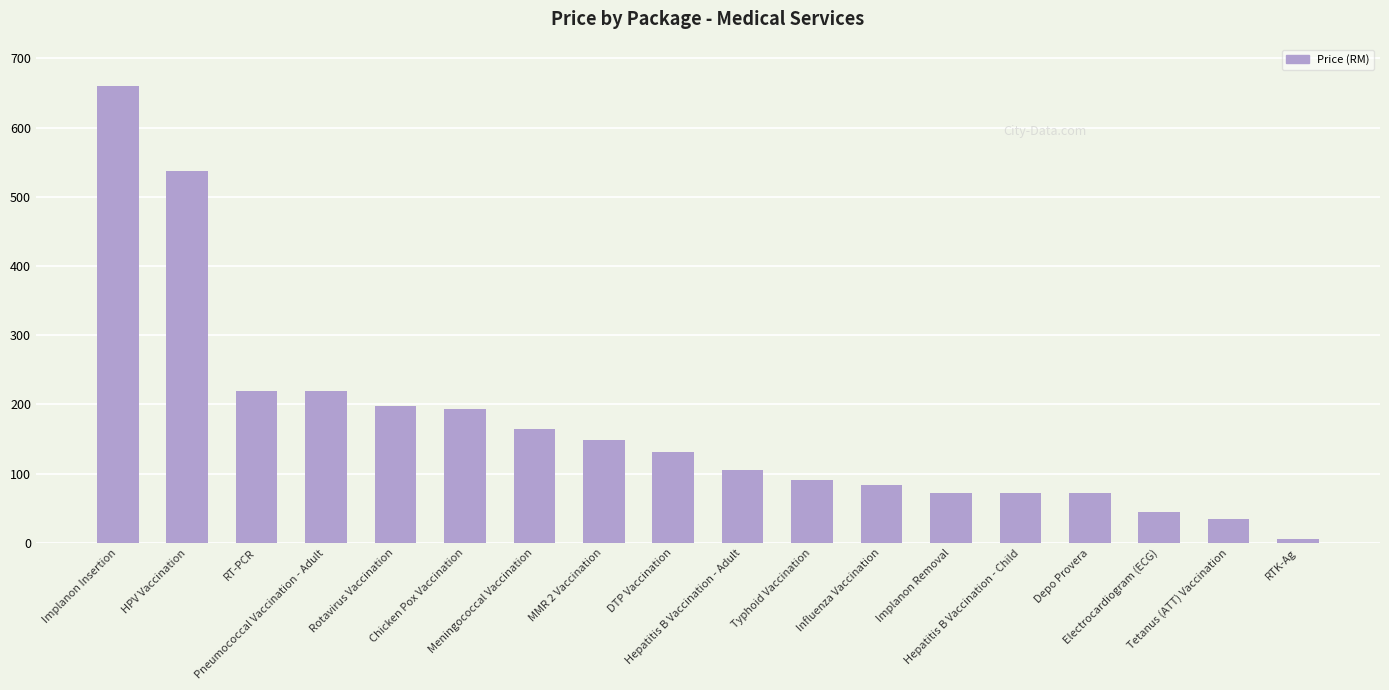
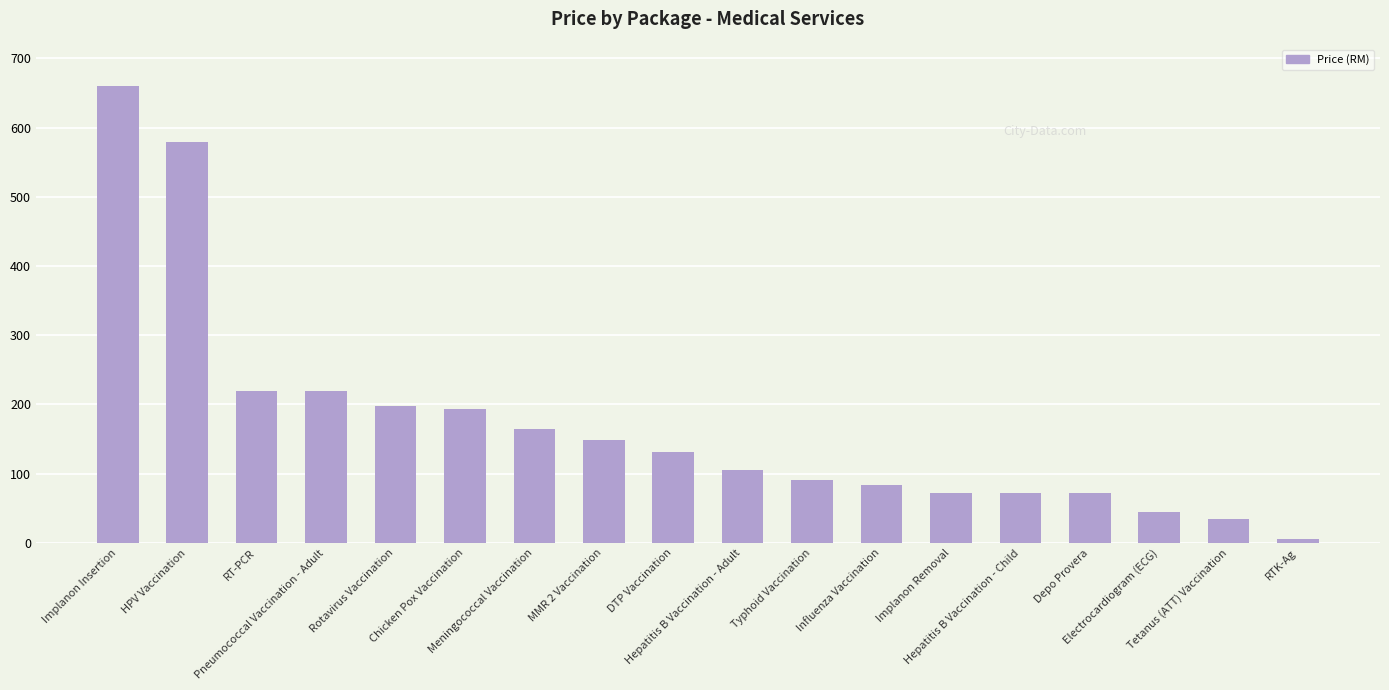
HPV Vaccination: 540 -> 580
